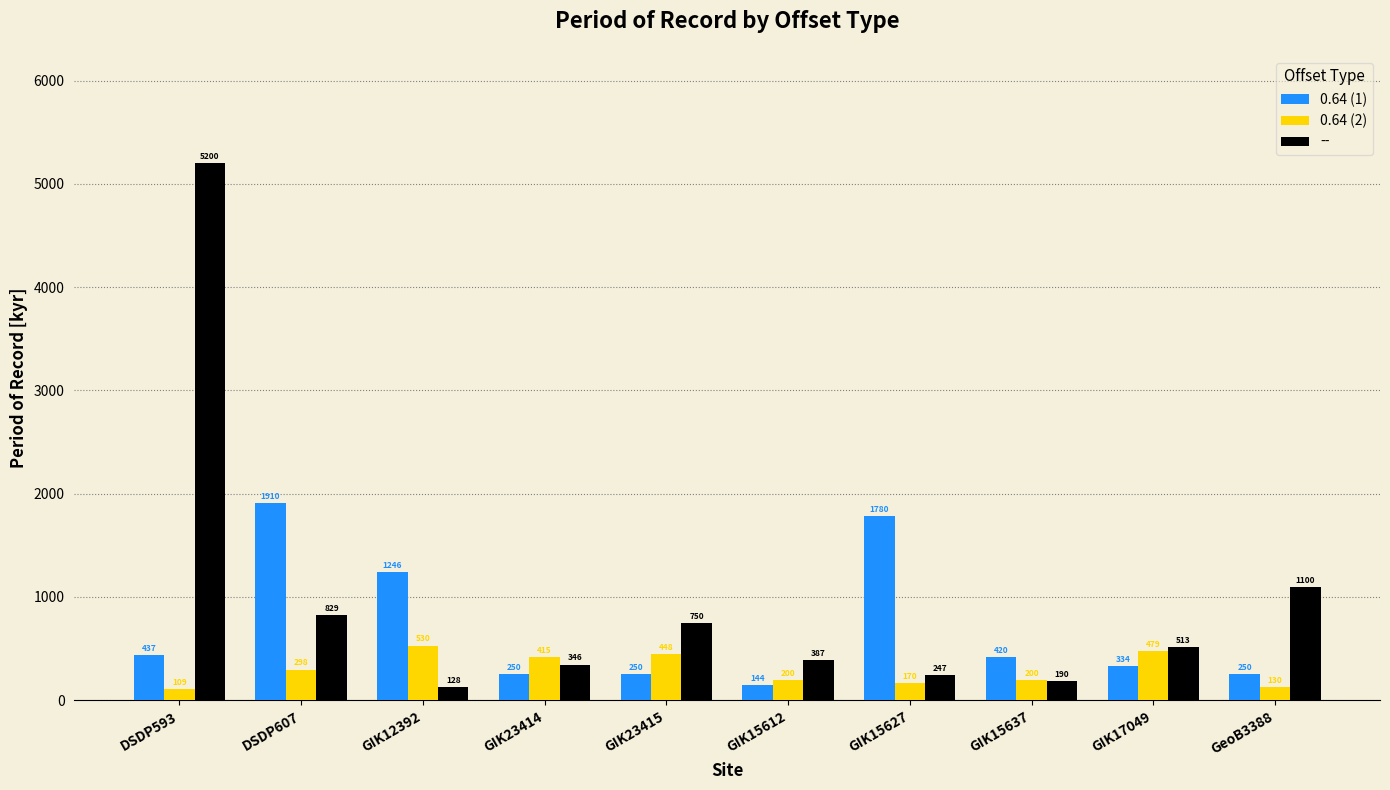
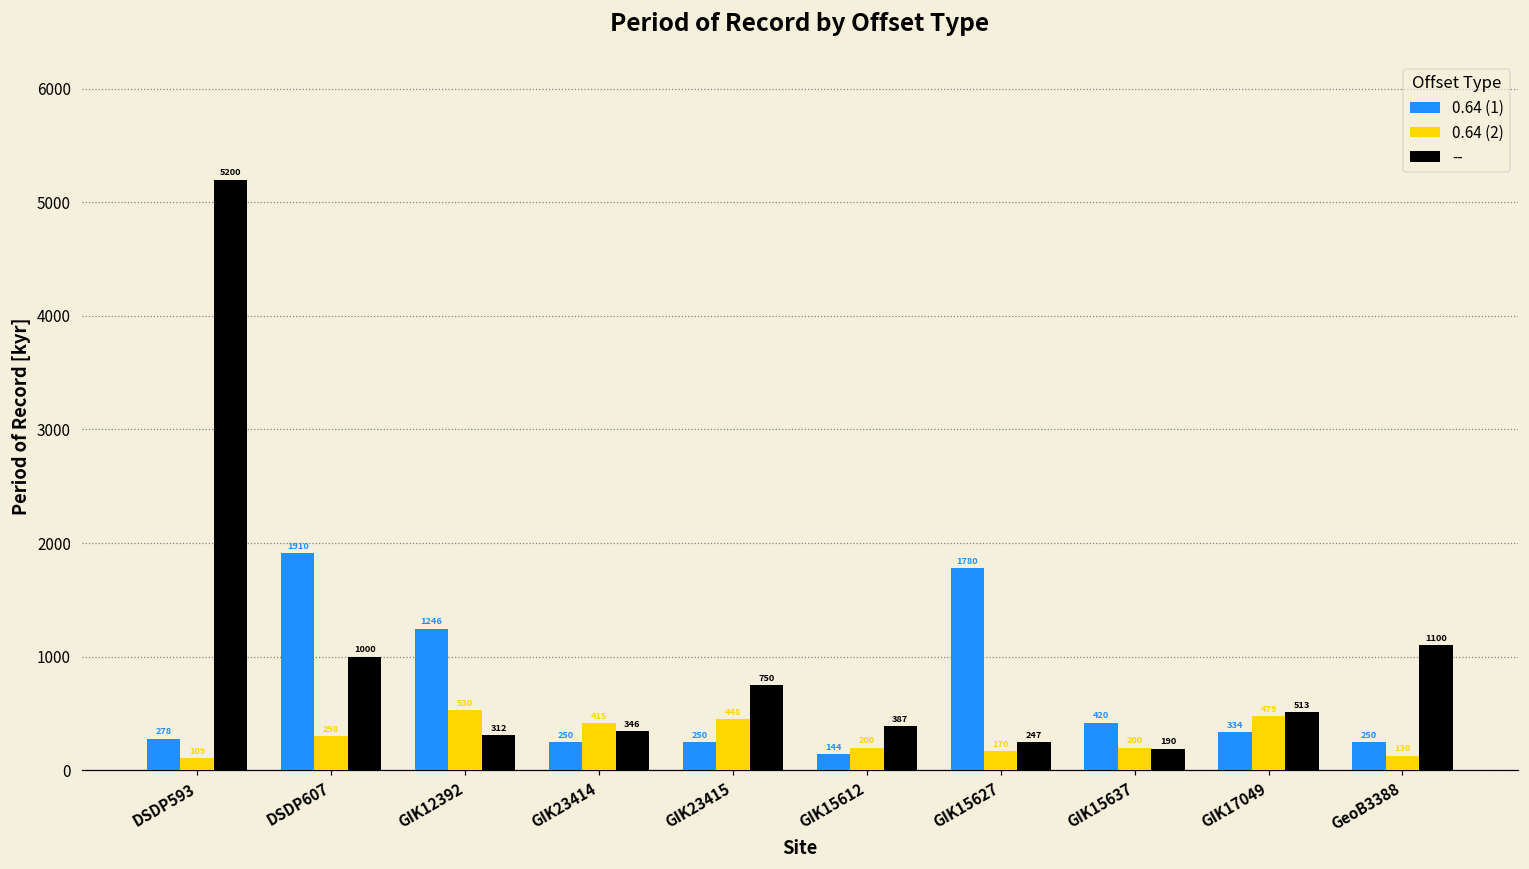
0.64 (1), DSDP593: 437 -> 278
--, DSDP607: 829 -> 1000
--, GIK12392: 128 -> 312
